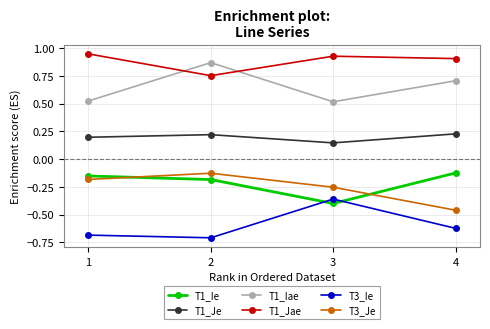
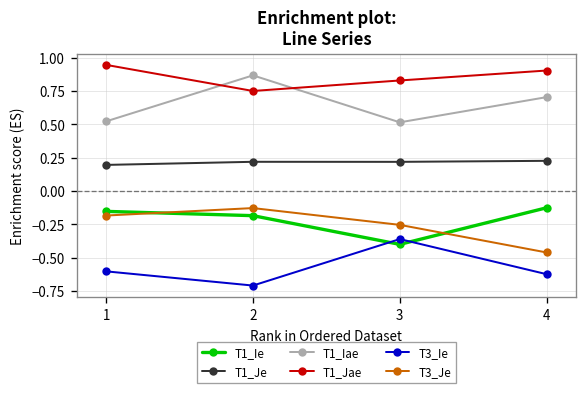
T3_Ie, 1: -0.69 -> -0.60
T1_Je, 3: 0.15 -> 0.22
T1_Jae, 3: 0.93 -> 0.83
